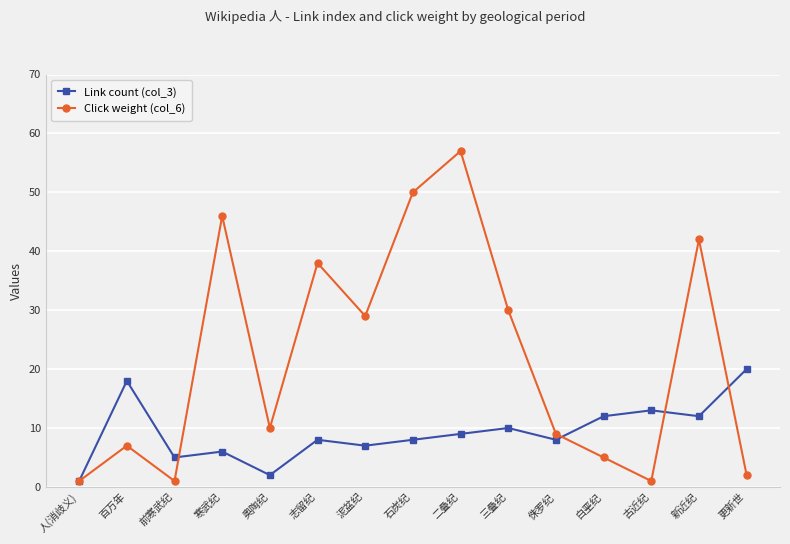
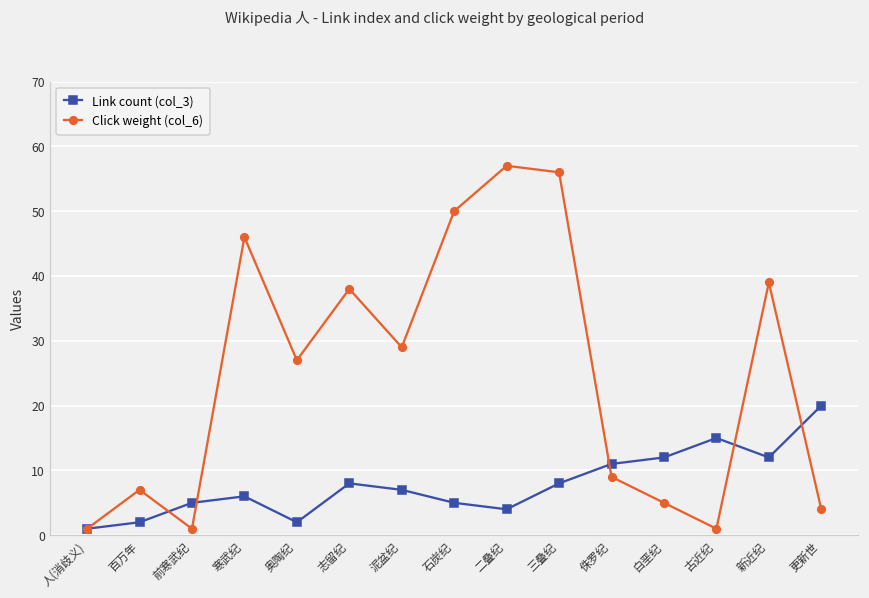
Link count (col_3), 百万年: 18 -> 2
Click weight (col_6), 奥陶纪: 10 -> 27
Link count (col_3), 石炭纪: 8 -> 5
Link count (col_3), 二叠纪: 9 -> 4
Link count (col_3), 三叠纪: 10 -> 8
Click weight (col_6), 三叠纪: 30 -> 56
Link count (col_3), 侏罗纪: 8 -> 11
Link count (col_3), 古近纪: 13 -> 15
Click weight (col_6), 新近纪: 42 -> 39
Click weight (col_6), 更新世: 2 -> 4
